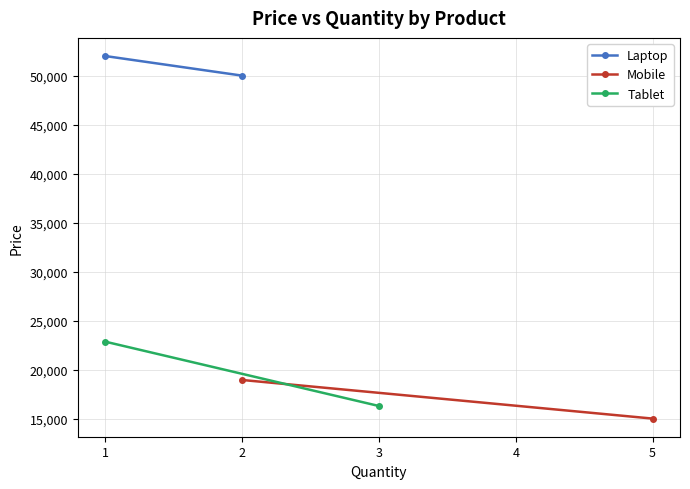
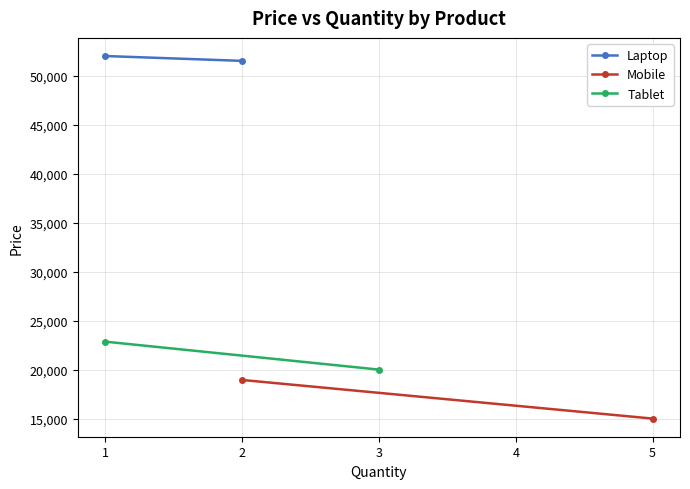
Laptop, 2: 50,000 -> 52,000
Tablet, 3: 16,000 -> 20,000
